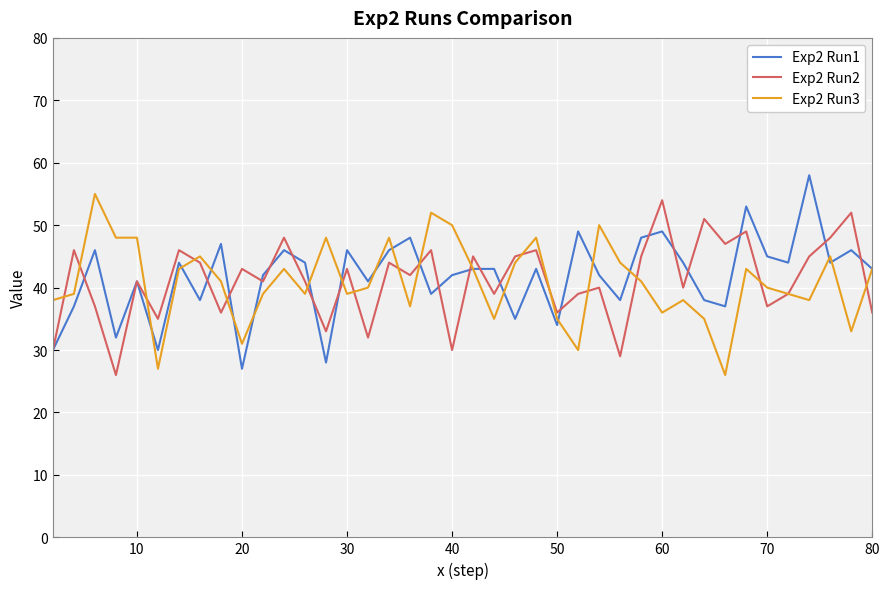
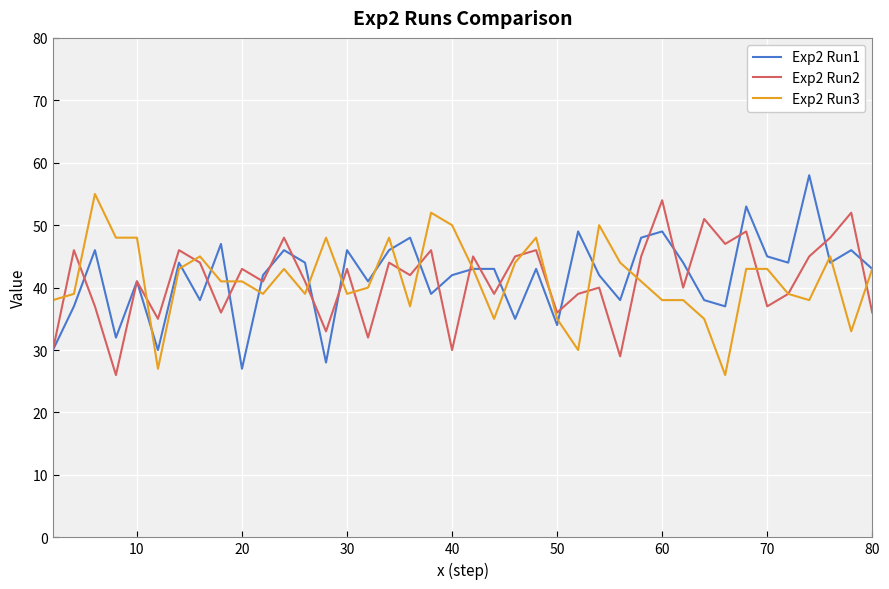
Exp2 Run3, 20: 31 -> 41
Exp2 Run3, 60: 36 -> 38
Exp2 Run3, 70: 40 -> 43
